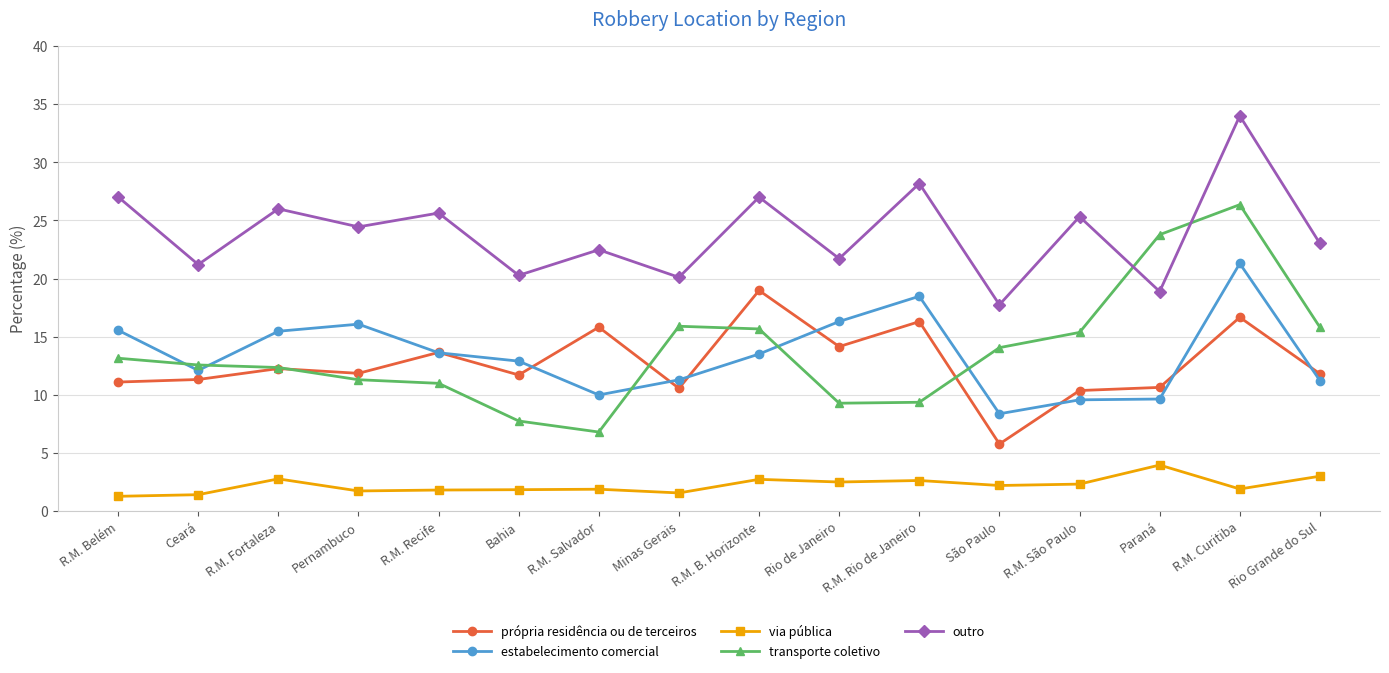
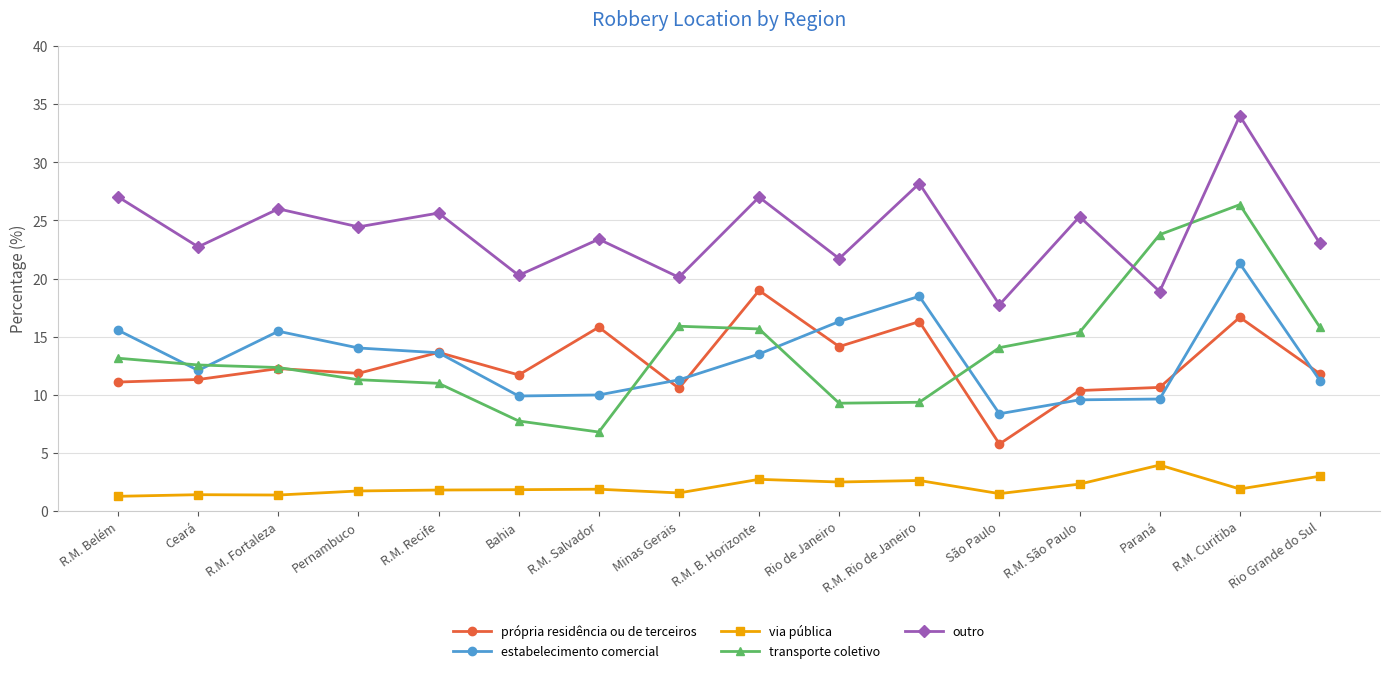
outro, Ceará: 21.2 -> 22.7
via pública, R.M. Fortaleza: 2.8 -> 1.4
estabelecimento comercial, Pernambuco: 16.1 -> 14.0
estabelecimento comercial, Bahia: 12.9 -> 9.9
outro, R.M. Salvador: 22.5 -> 23.4
via pública, São Paulo: 2.2 -> 1.5
